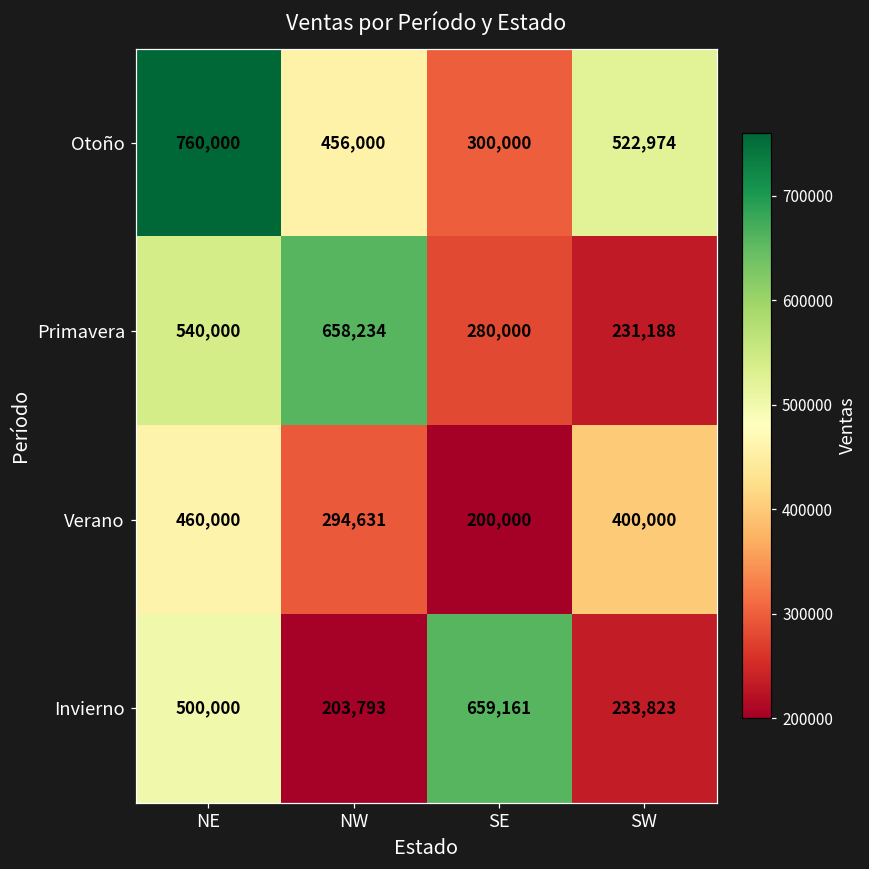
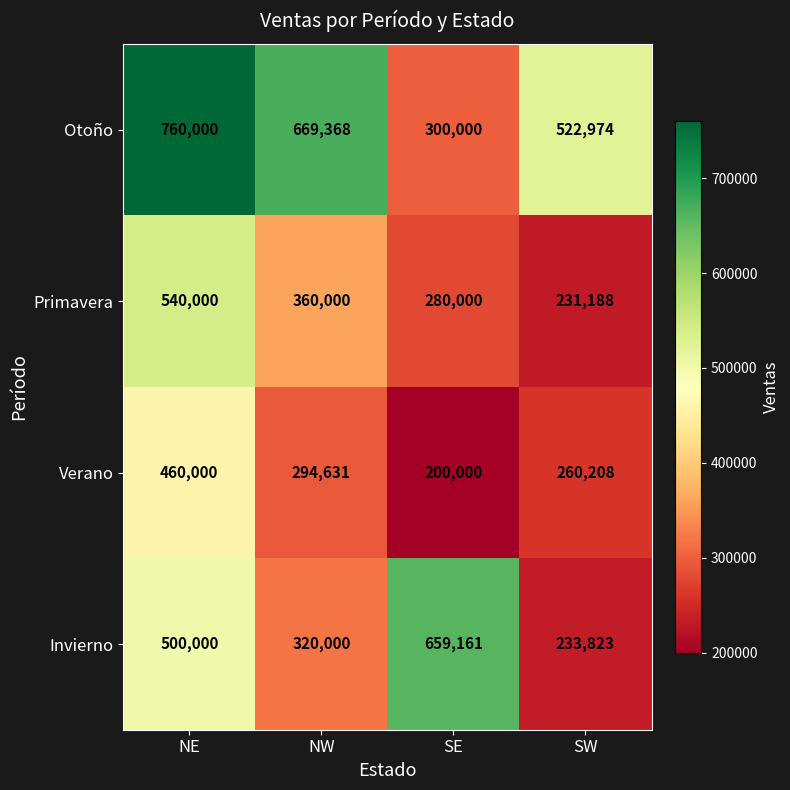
Otoño, NW: 456,000 -> 669,368
Primavera, NW: 658,234 -> 360,000
Verano, SW: 400,000 -> 260,208
Invierno, NW: 203,793 -> 320,000
